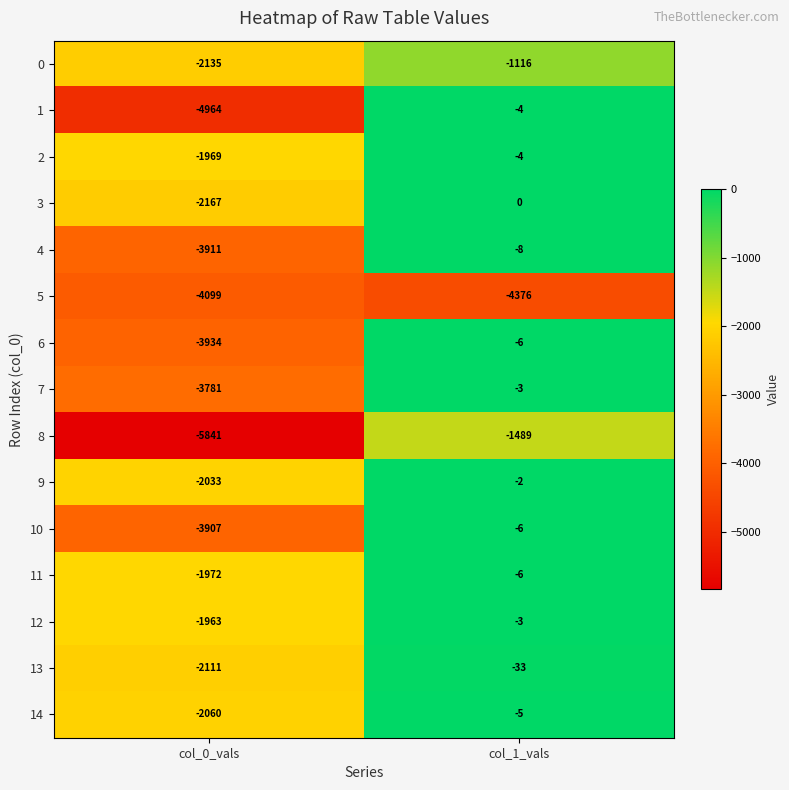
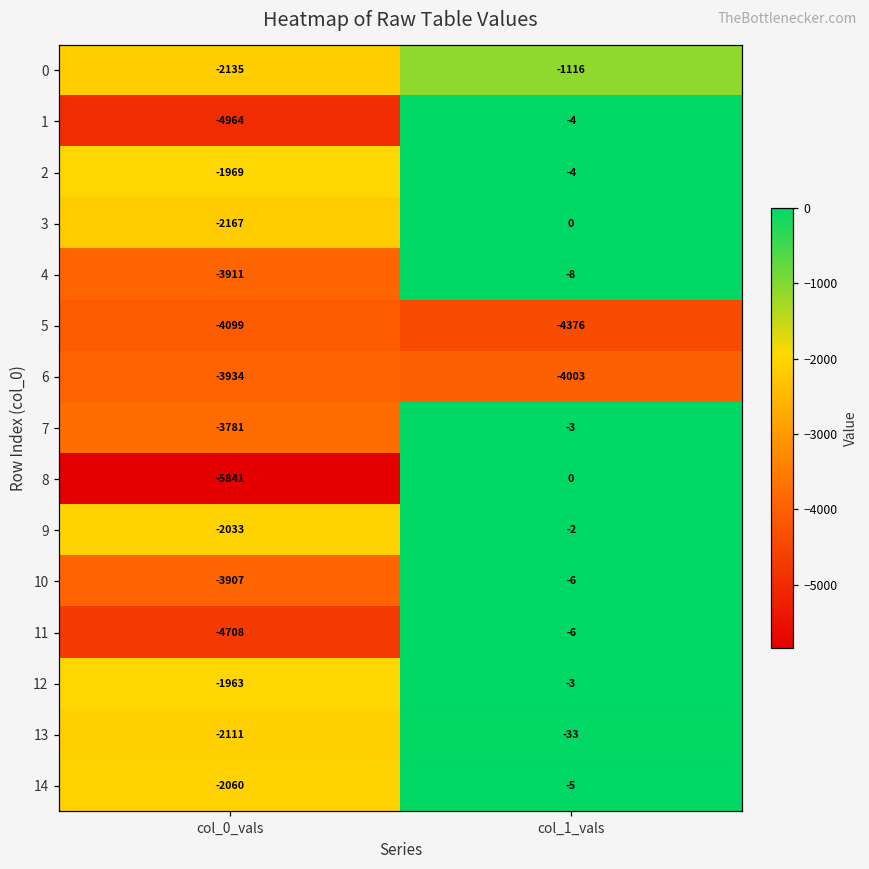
6, col_1_vals: -6 -> -4003
8, col_1_vals: -1489 -> 0
11, col_0_vals: -1972 -> -4708
